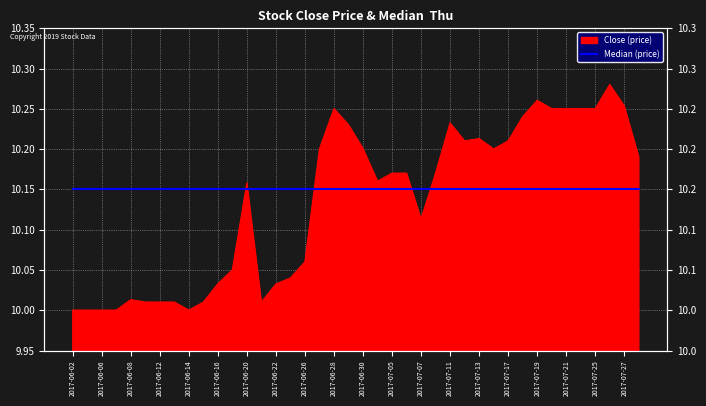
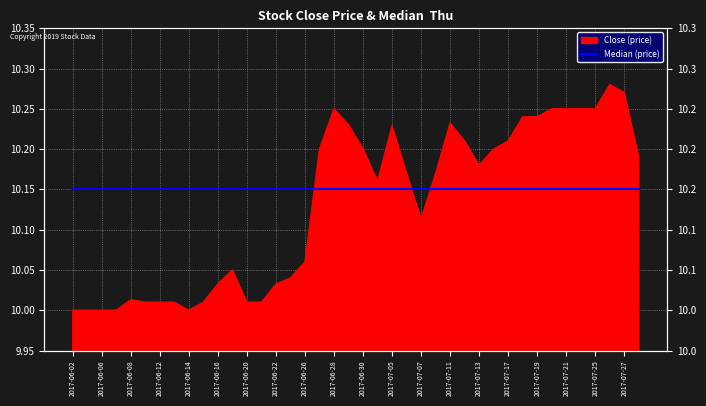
Close (price), 2017-06-20: 10.16 -> 10.01
Close (price), 2017-07-05: 10.17 -> 10.23
Close (price), 2017-07-13: 10.21 -> 10.18
Close (price), 2017-07-19: 10.26 -> 10.24
Close (price), 2017-07-27: 10.25 -> 10.27
